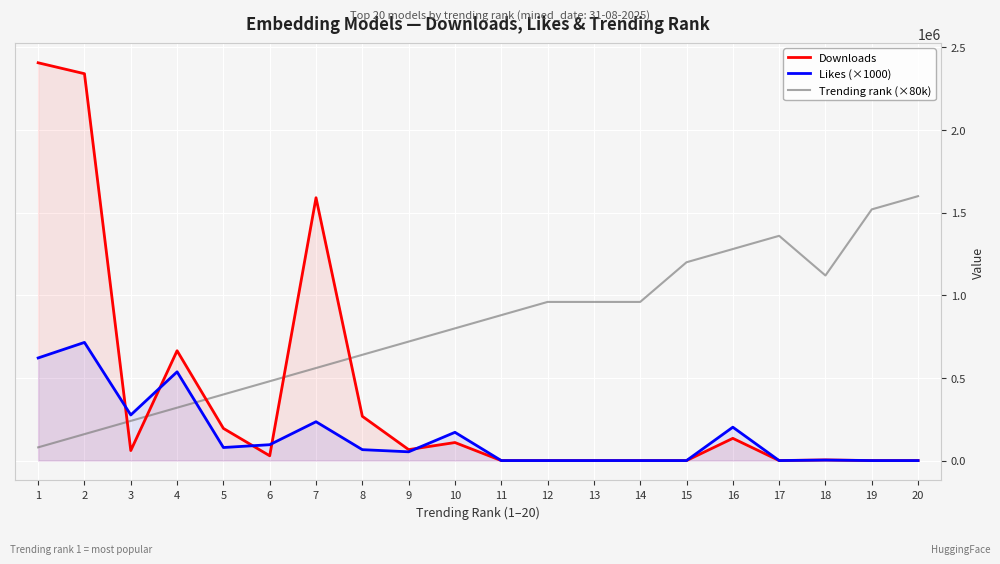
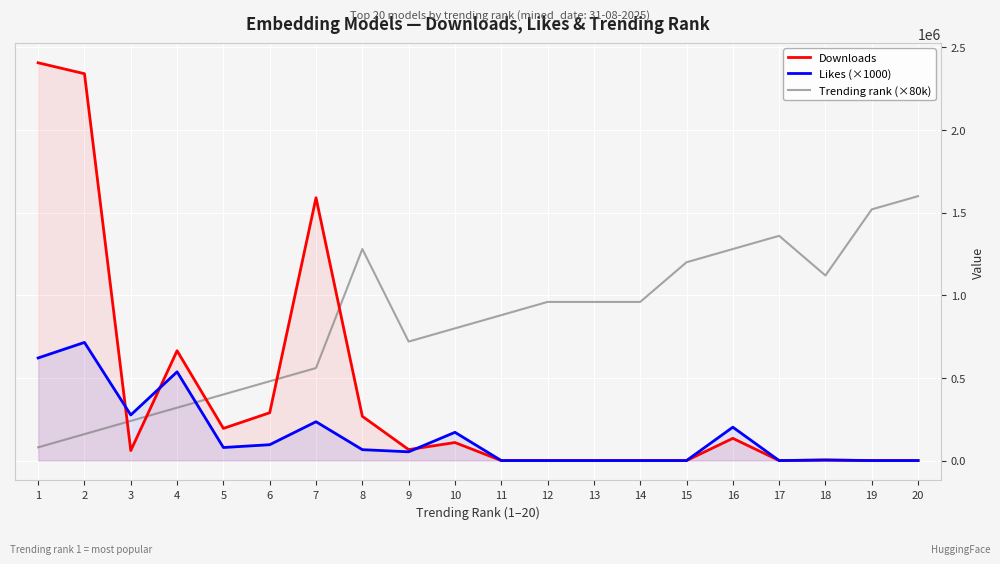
Downloads, 6: 30000 -> 290000
Trending rank (×80k), 8: 640000 -> 1280000
